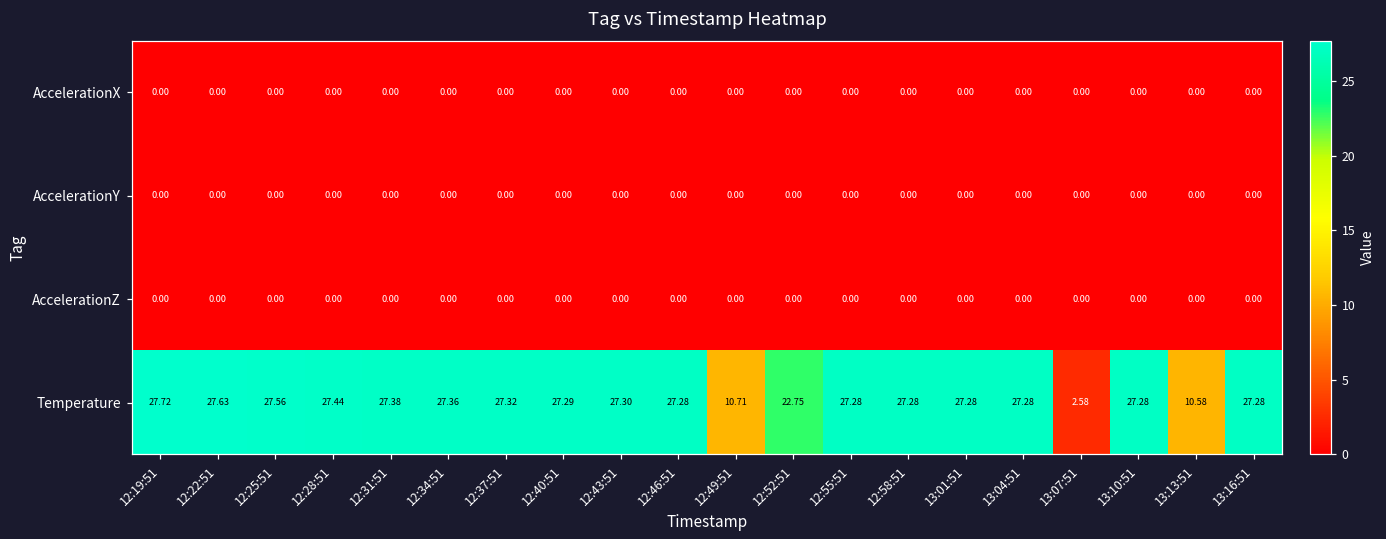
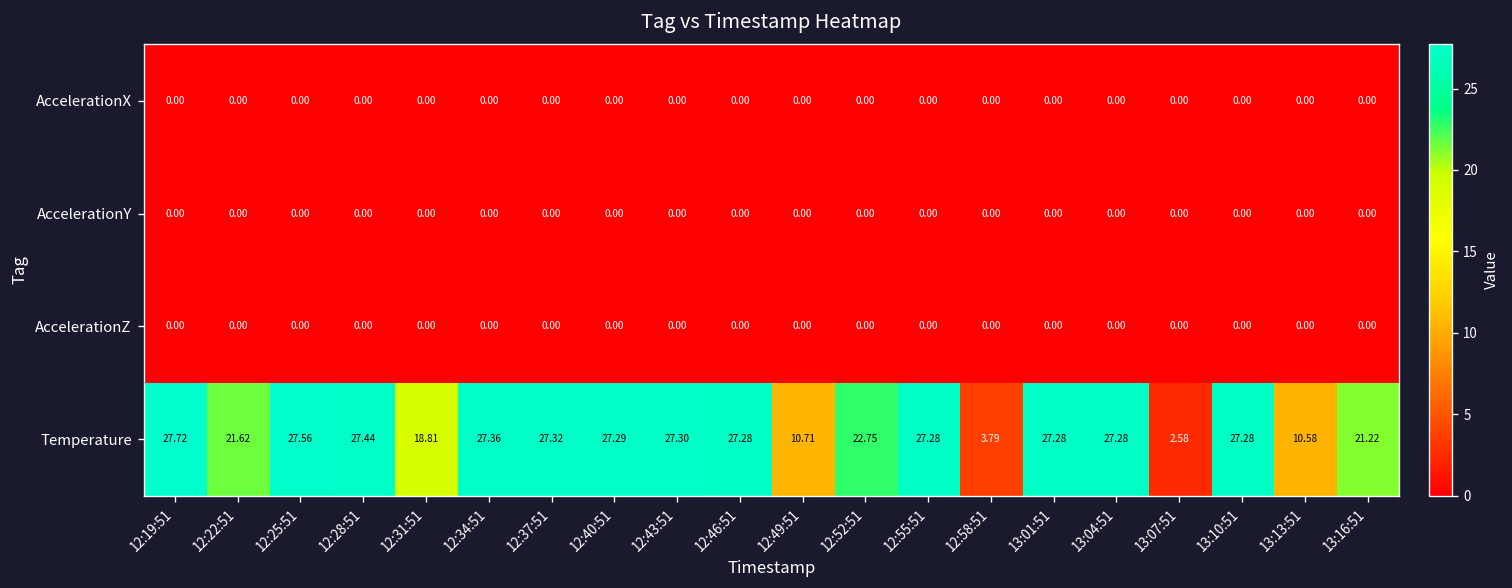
Temperature, 12:22:51: 27.63 -> 21.62
Temperature, 12:31:51: 27.38 -> 18.81
Temperature, 12:58:51: 27.28 -> 3.79
Temperature, 13:16:51: 27.28 -> 21.22
